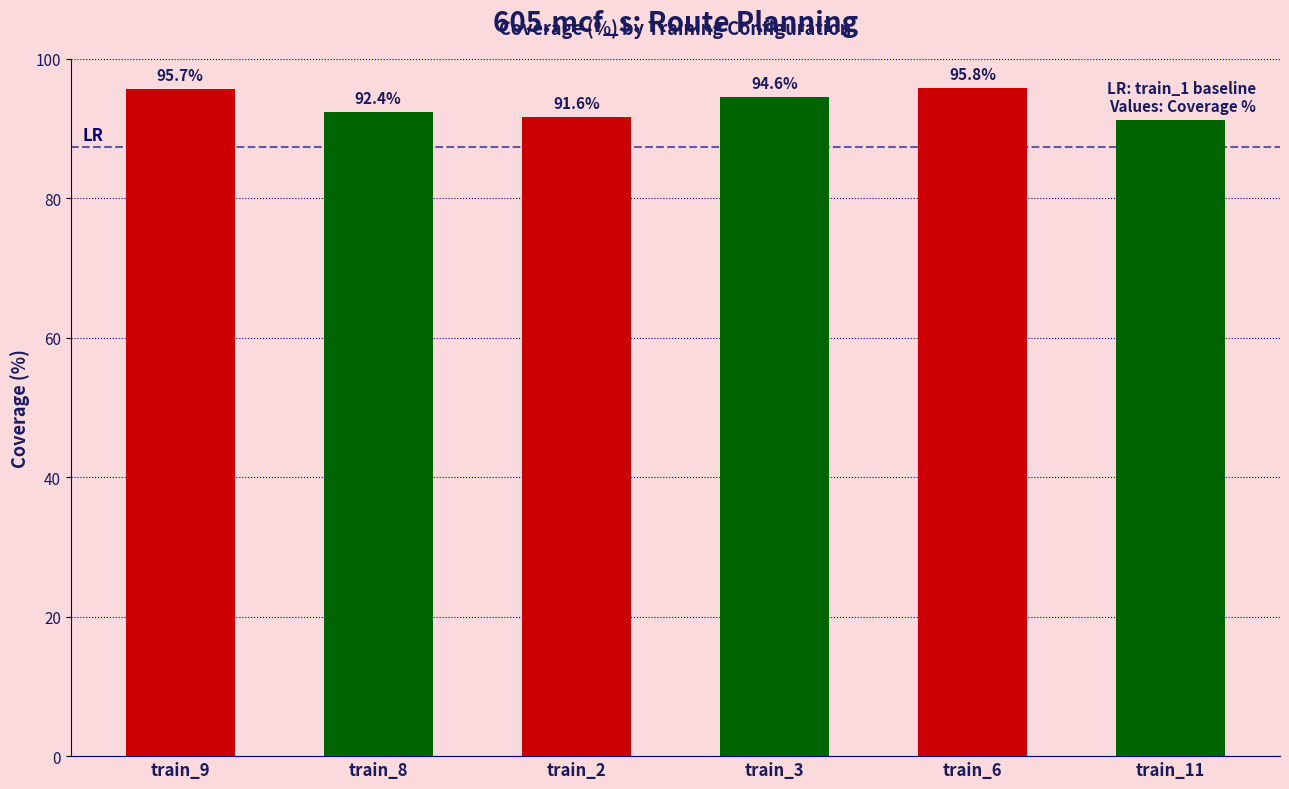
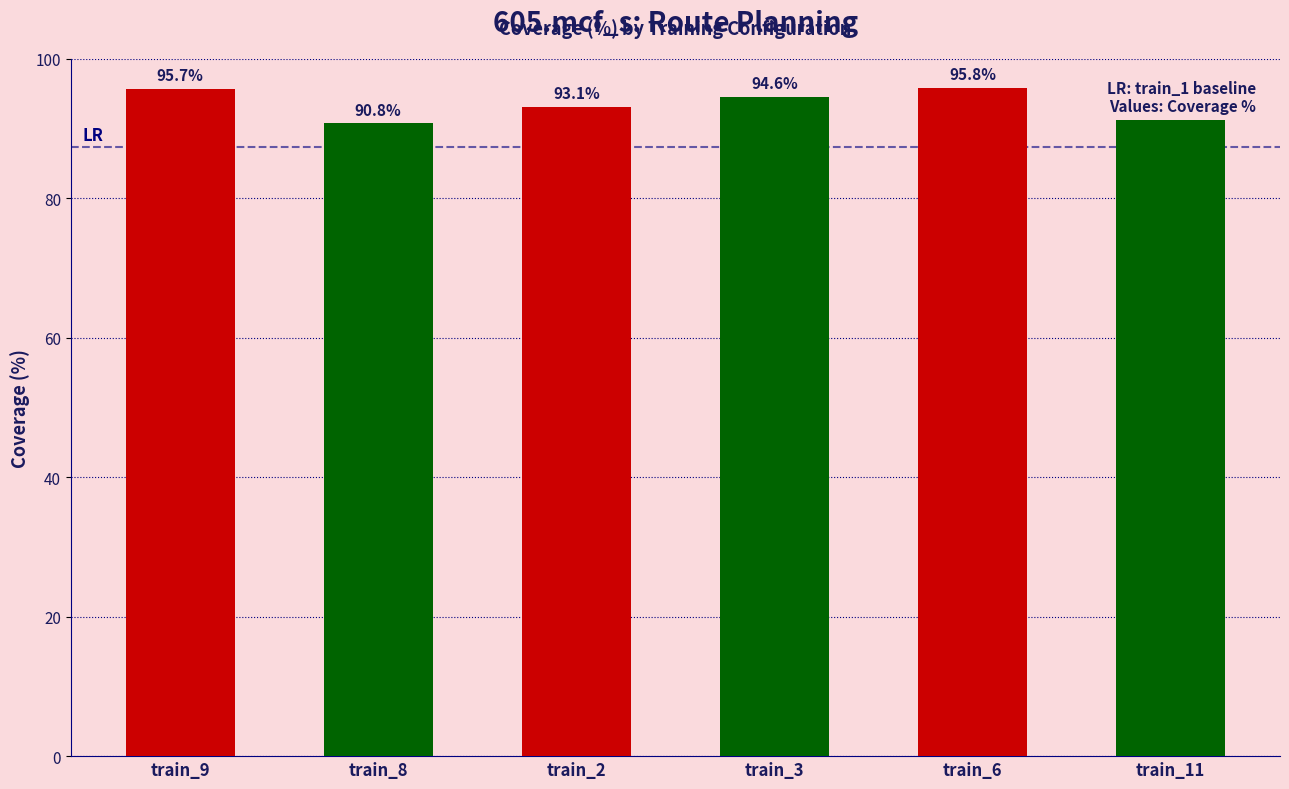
train_8: 92.4% -> 90.8%
train_2: 91.6% -> 93.1%
